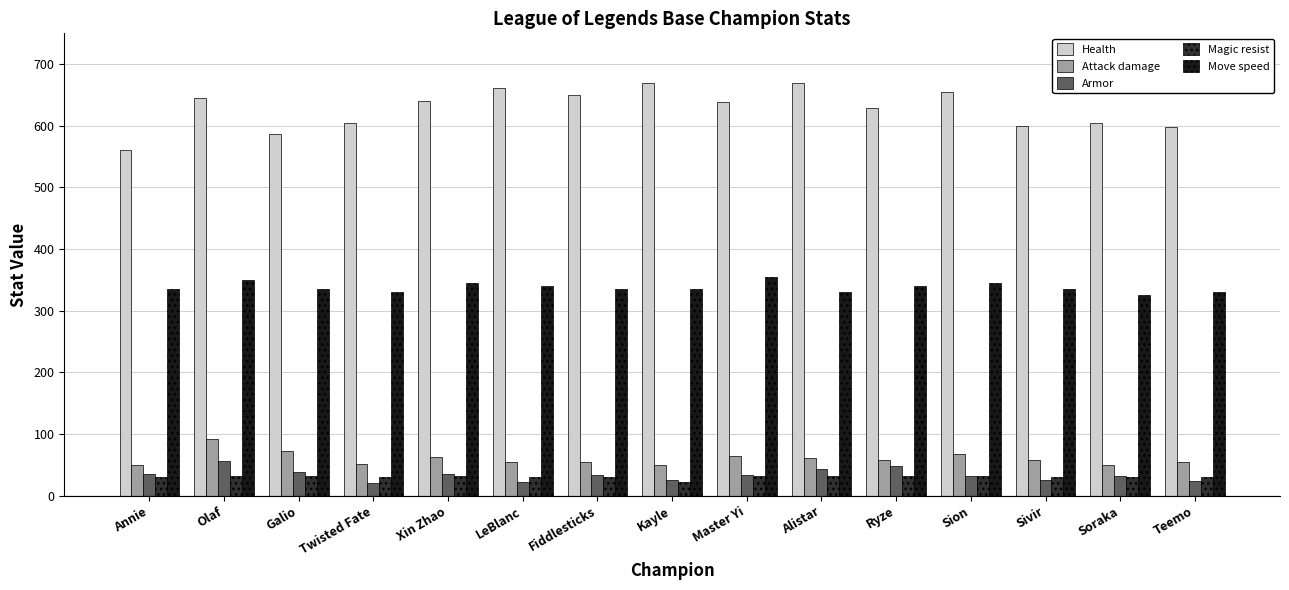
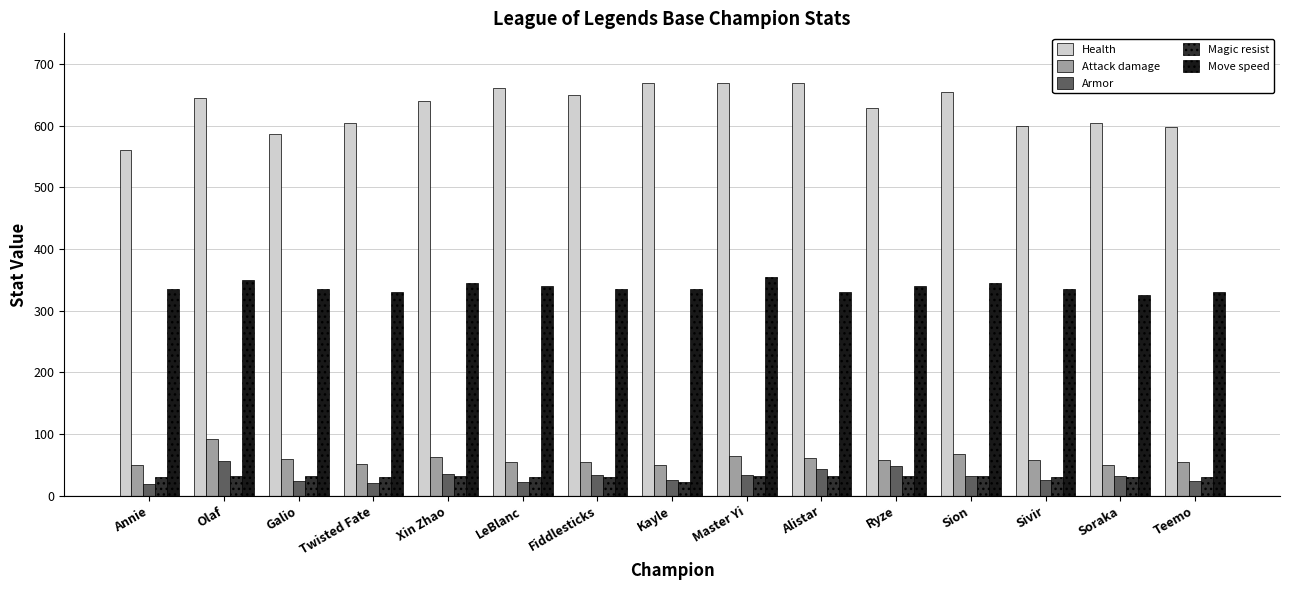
Armor, Annie: 40 -> 20
Attack damage, Galio: 70 -> 60
Armor, Galio: 40 -> 20
Health, Master Yi: 640 -> 670
